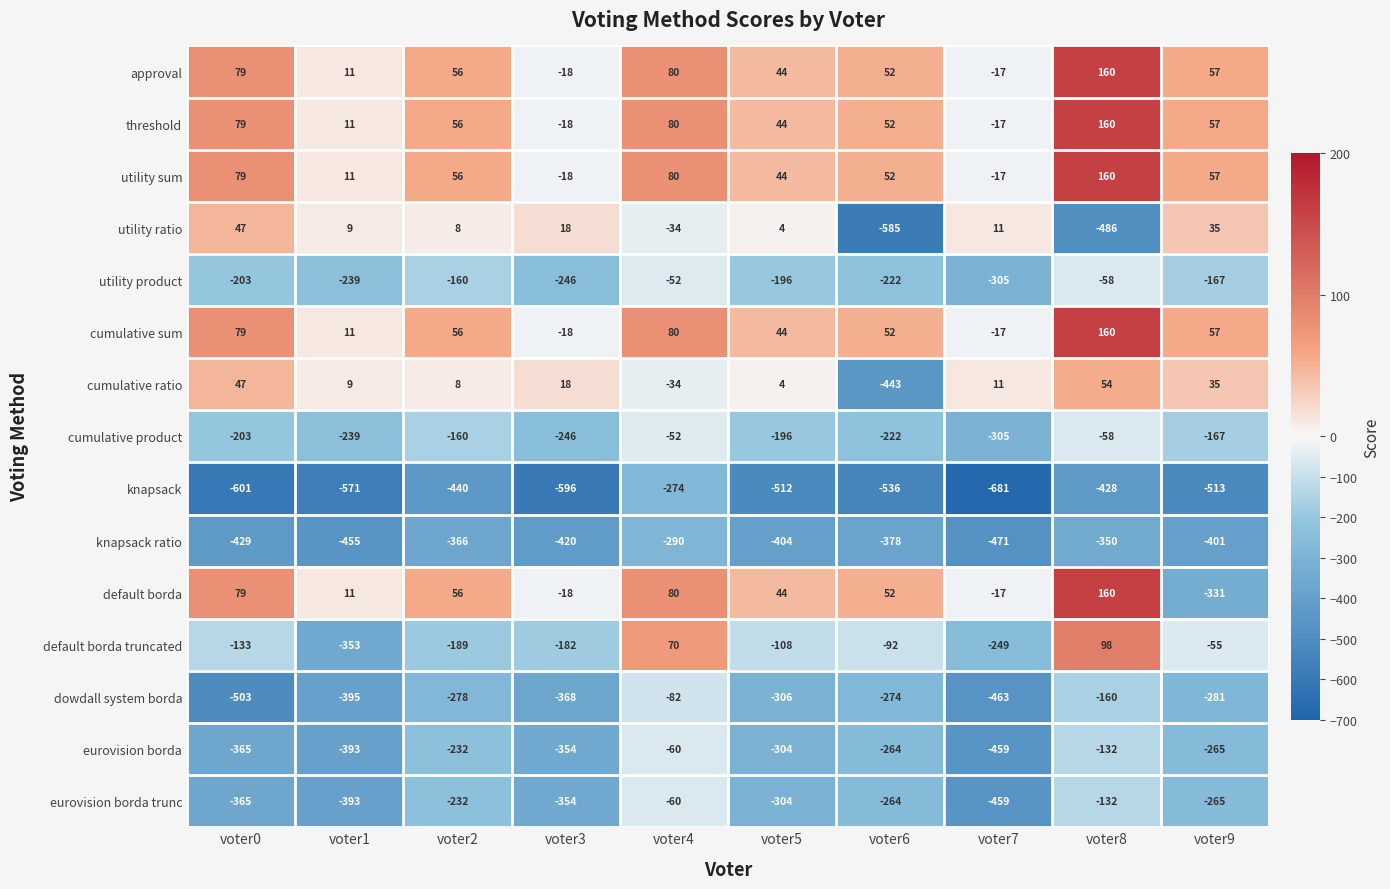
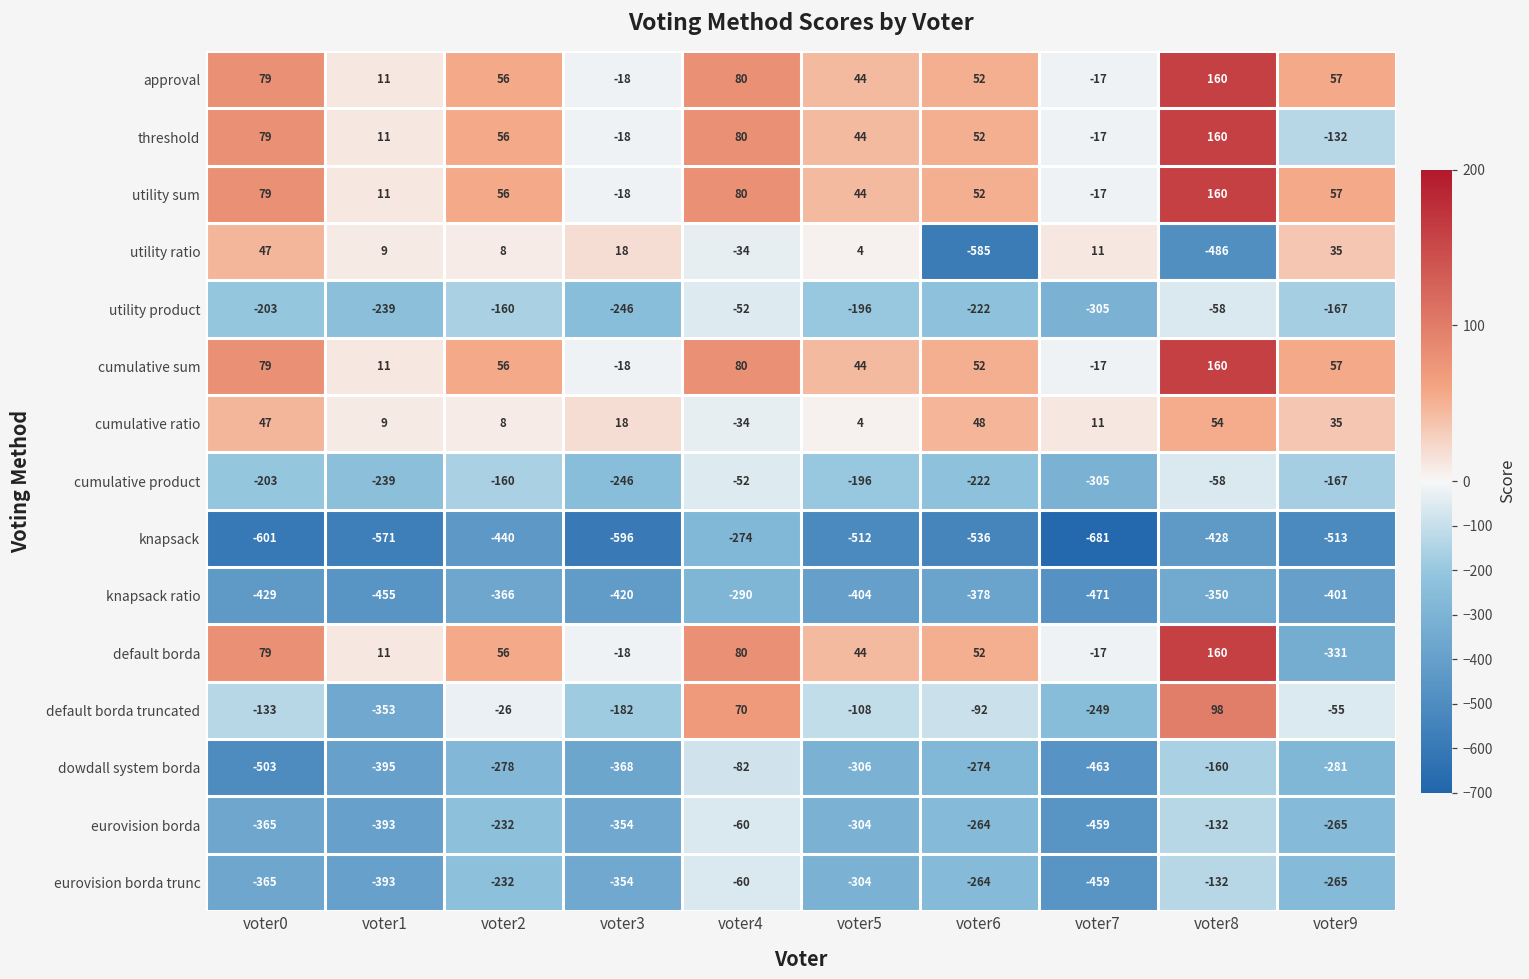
threshold, voter9: 57 -> -132
cumulative ratio, voter6: -443 -> 48
default borda truncated, voter2: -189 -> -26
